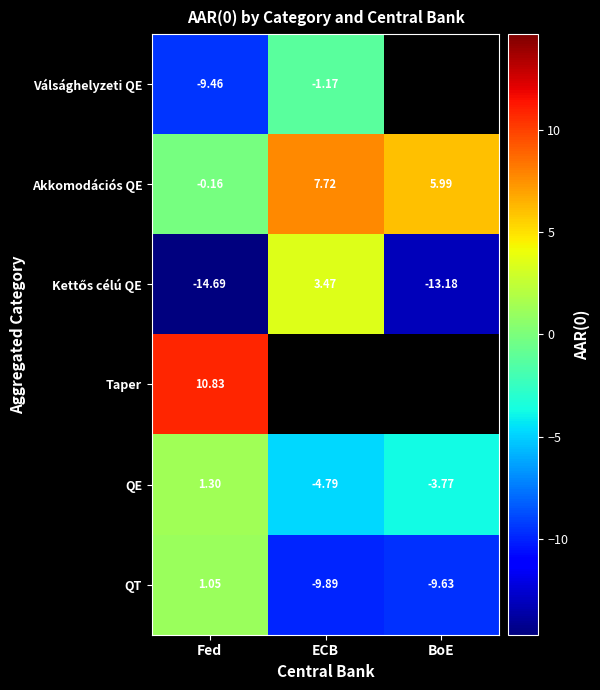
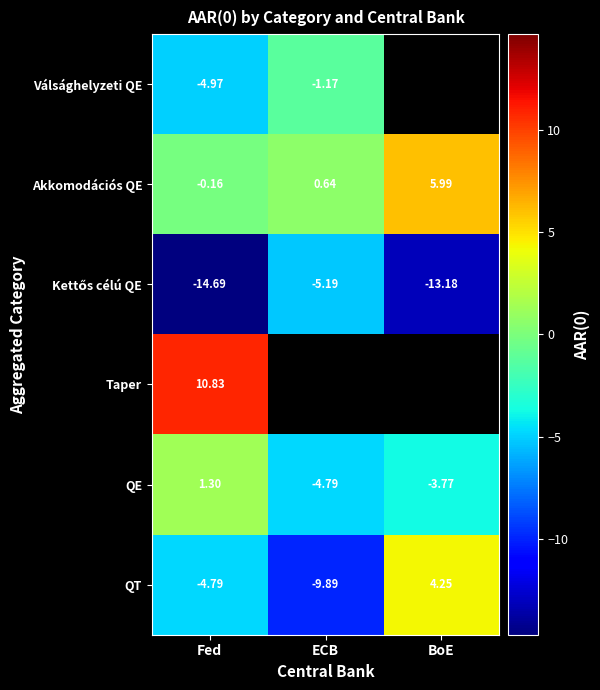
Válsághelyzeti QE, Fed: -9.46 -> -4.97
Akkomodációs QE, ECB: 7.72 -> 0.64
Kettős célú QE, ECB: 3.47 -> -5.19
QT, Fed: 1.05 -> -4.79
QT, BoE: -9.63 -> 4.25
